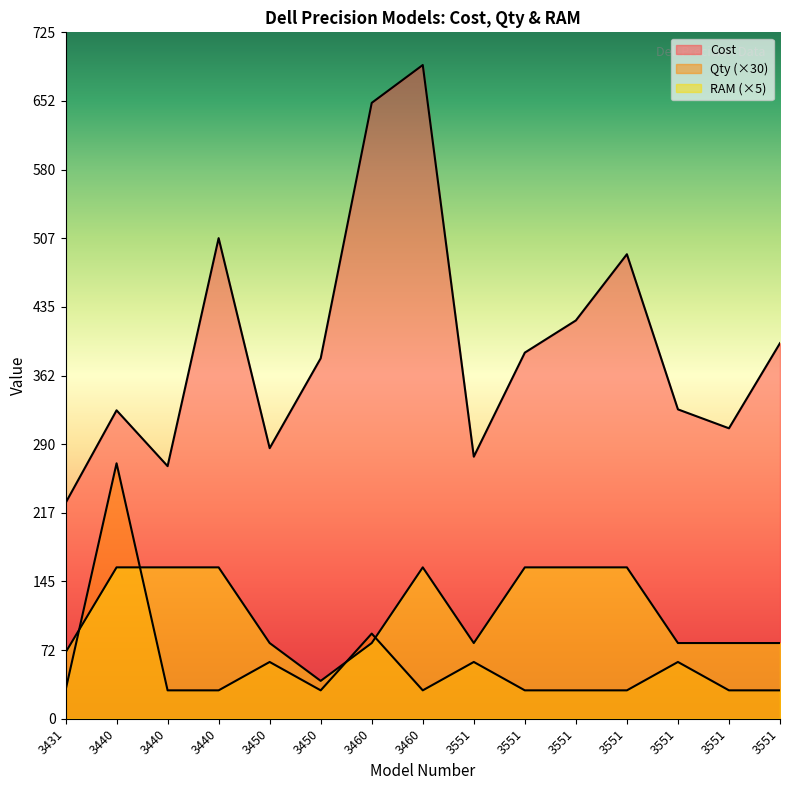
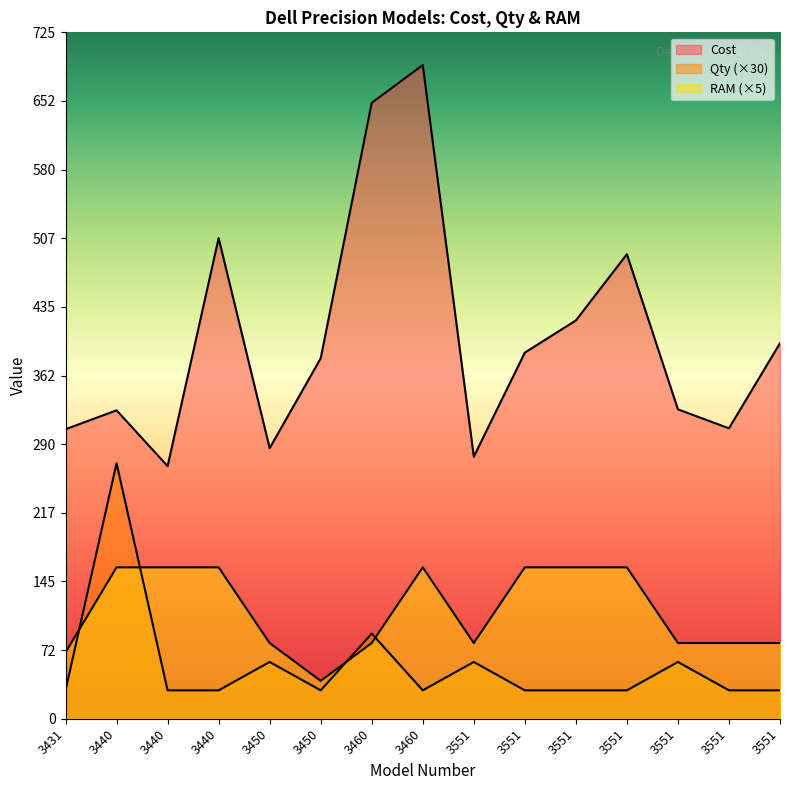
Cost, 3431: 230 -> 310
